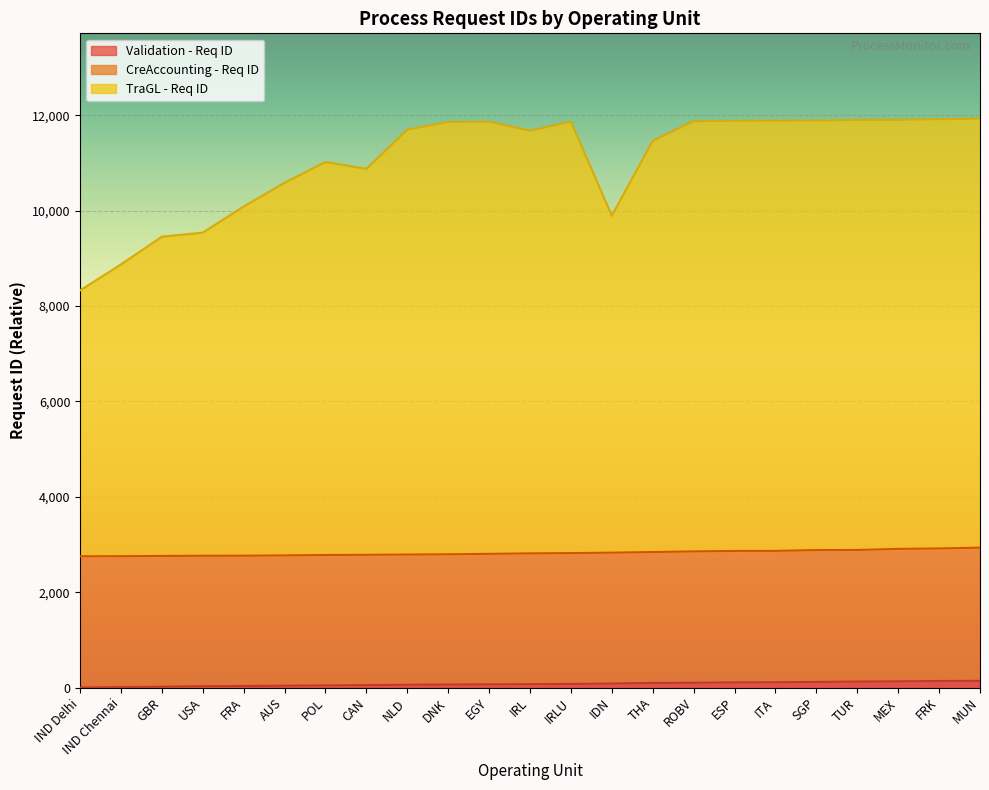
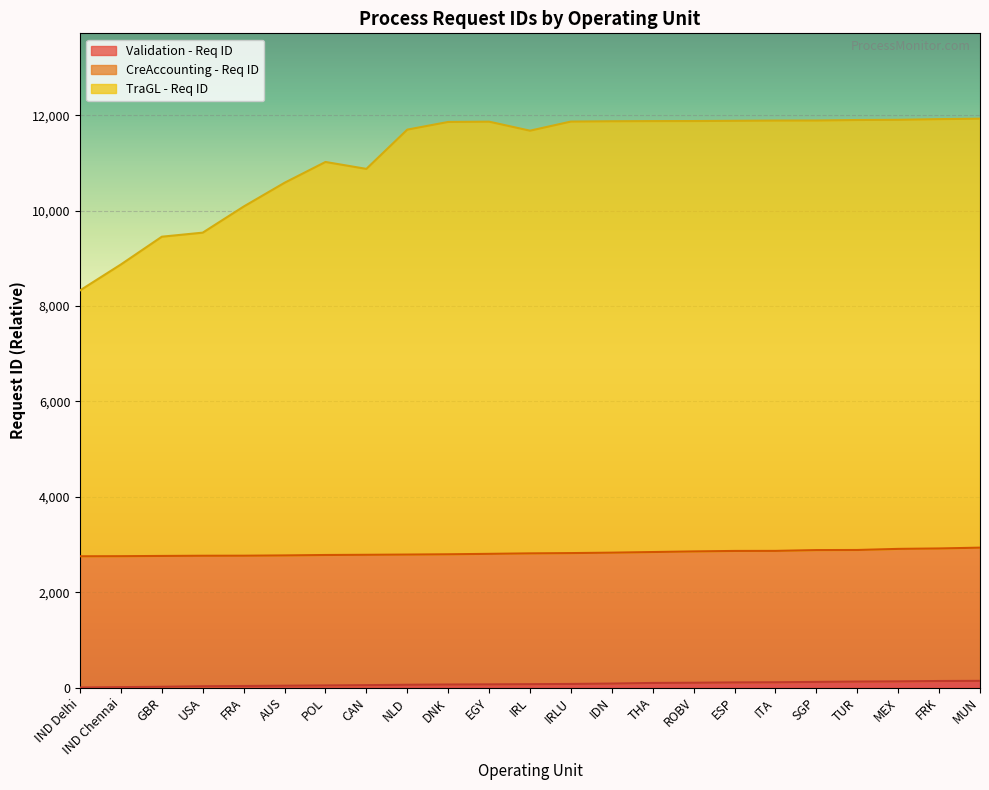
TraGL - Req ID, IDN: 9,900 -> 11,900
TraGL - Req ID, THA: 11,500 -> 11,900
